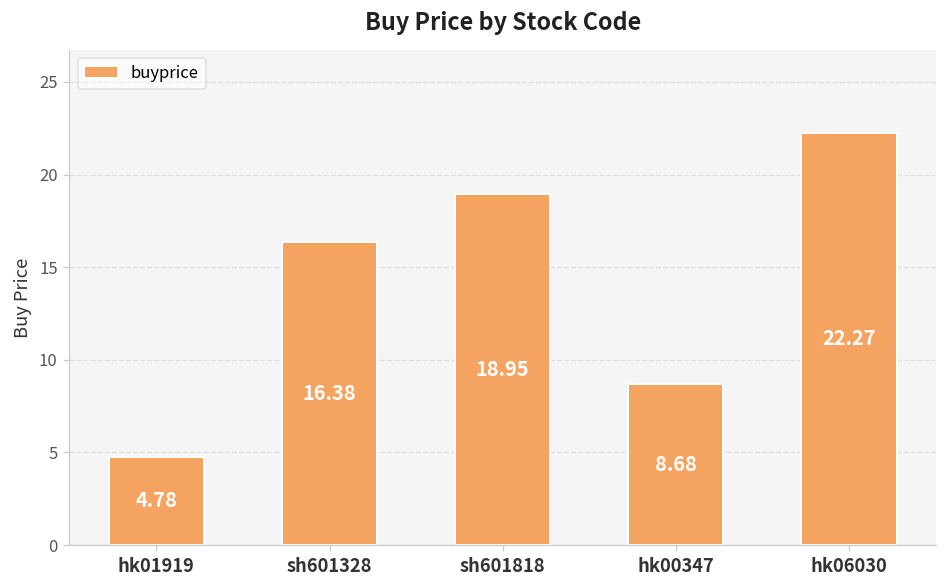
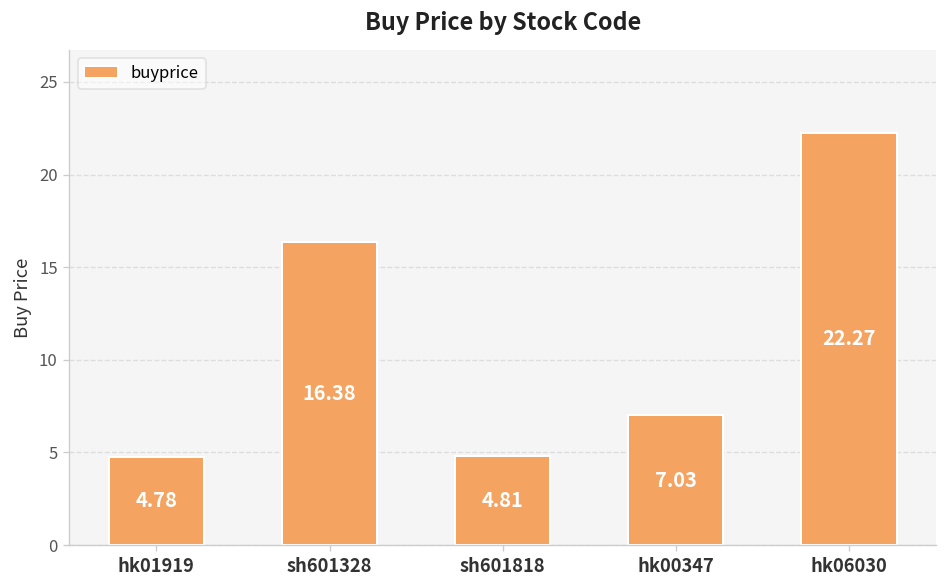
sh601818: 18.95 -> 4.81
hk00347: 8.68 -> 7.03
